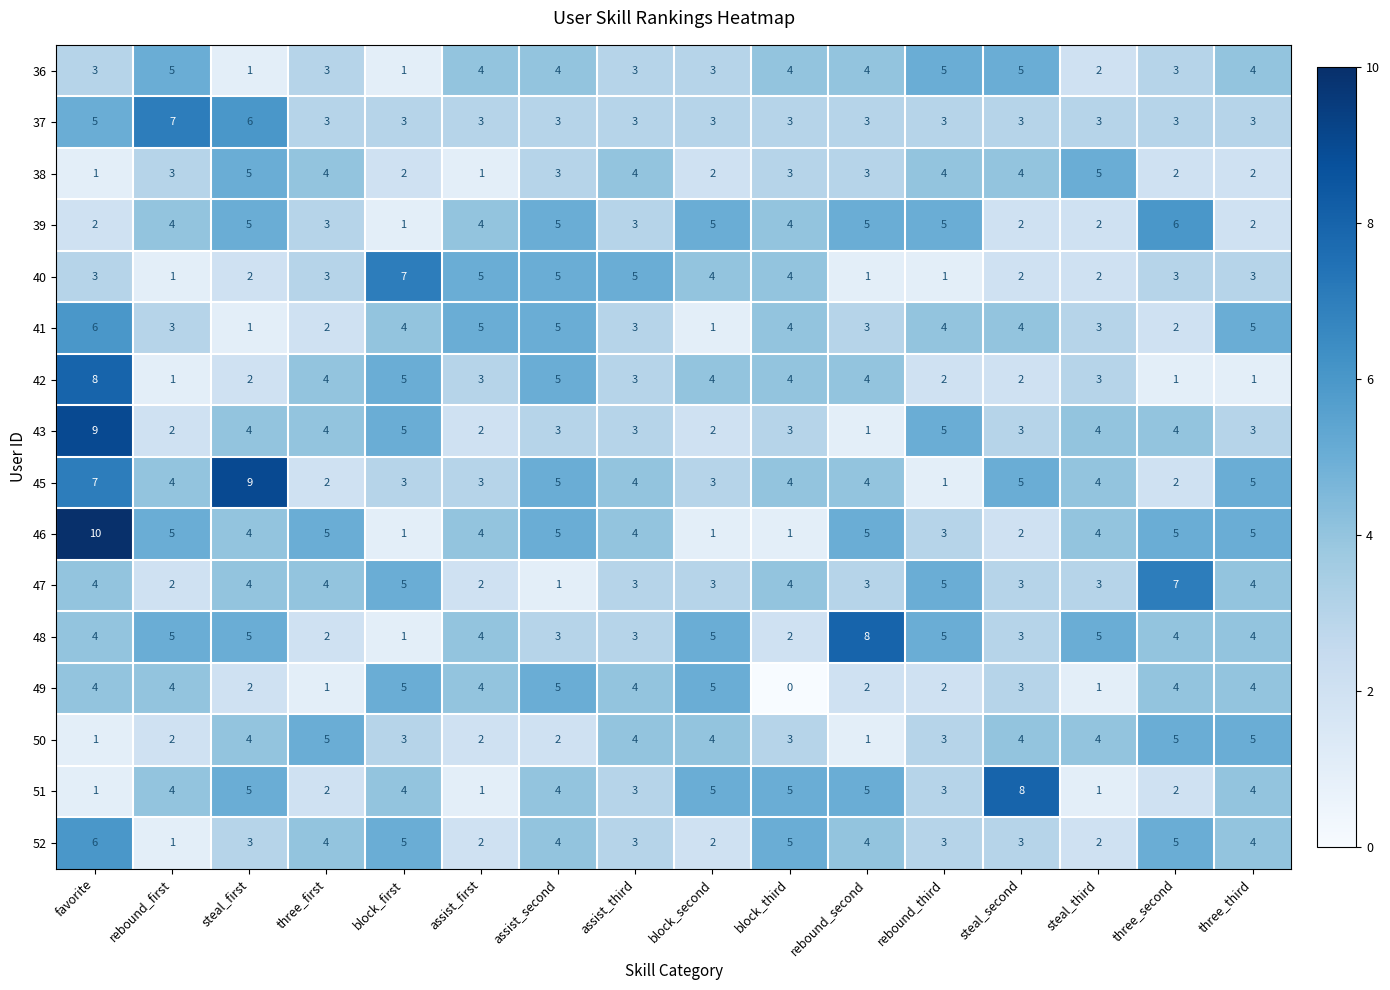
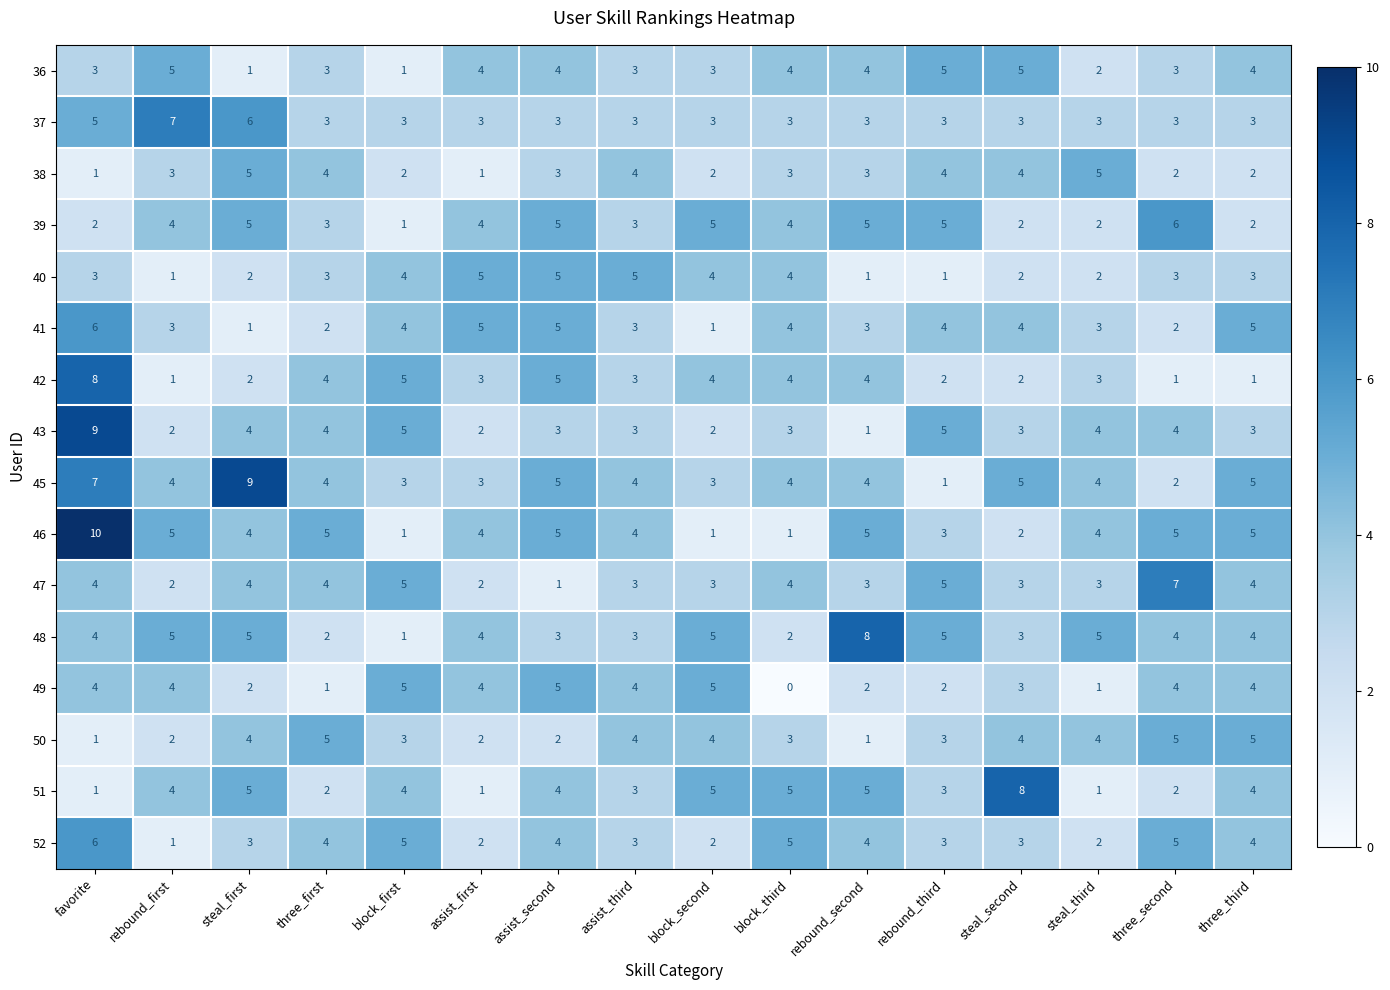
40, block_first: 7 -> 4
45, three_first: 2 -> 4
